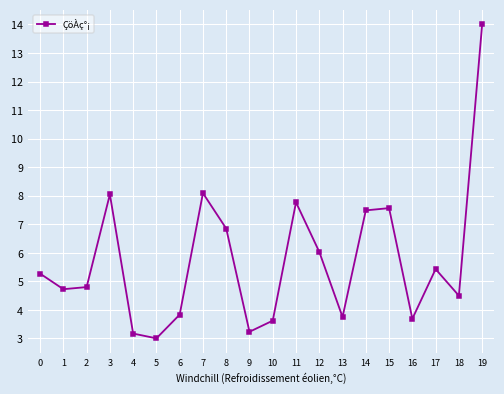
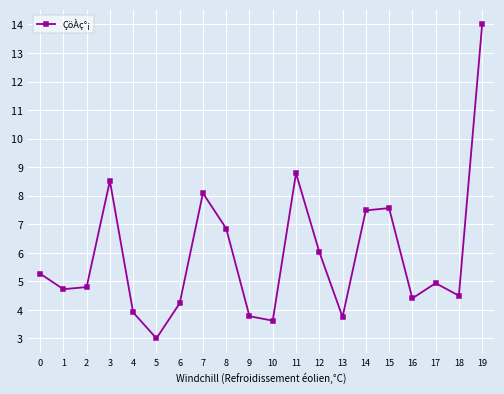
3: 8.0 -> 8.5
4: 3.2 -> 3.9
6: 3.8 -> 4.2
9: 3.2 -> 3.8
11: 7.8 -> 8.8
16: 3.7 -> 4.4
17: 5.4 -> 4.9
